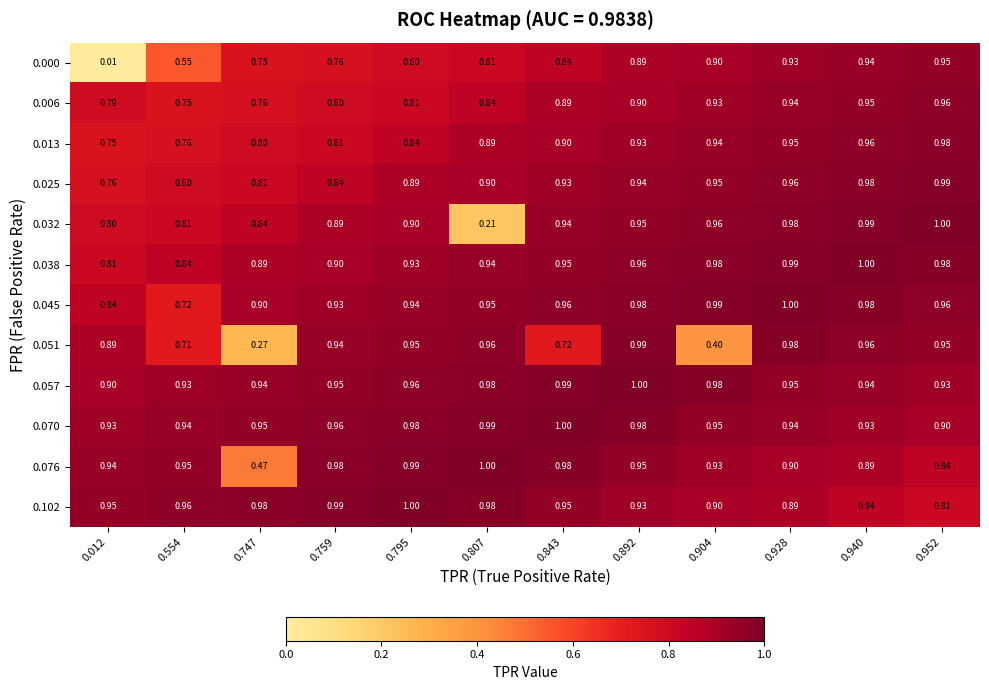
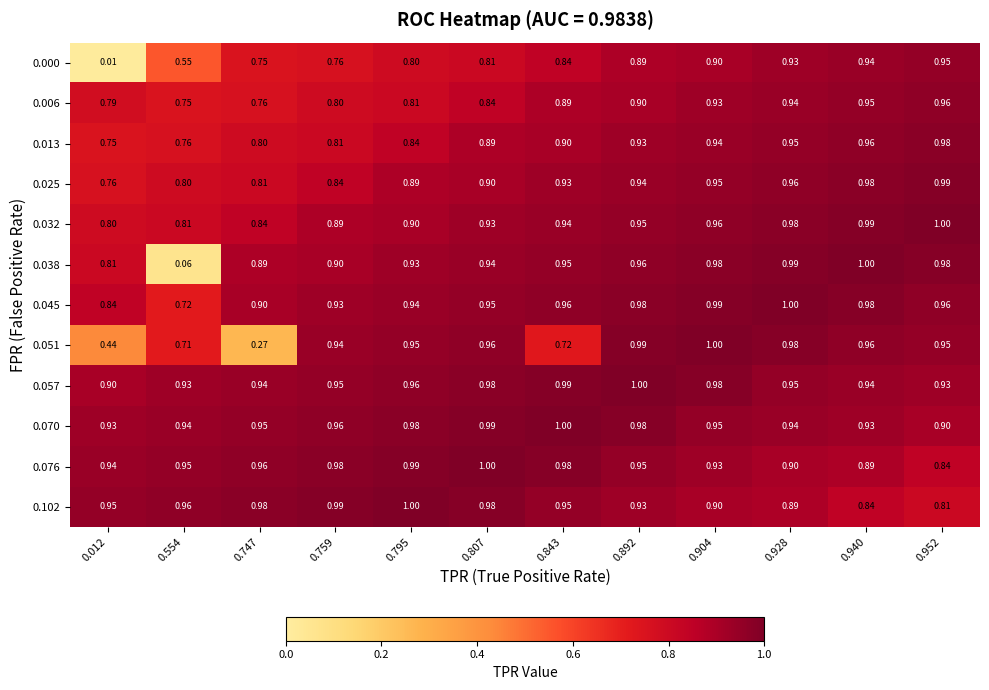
0.032, 0.807: 0.21 -> 0.93
0.038, 0.554: 0.84 -> 0.06
0.051, 0.012: 0.89 -> 0.44
0.051, 0.904: 0.40 -> 1.00
0.076, 0.747: 0.47 -> 0.96
